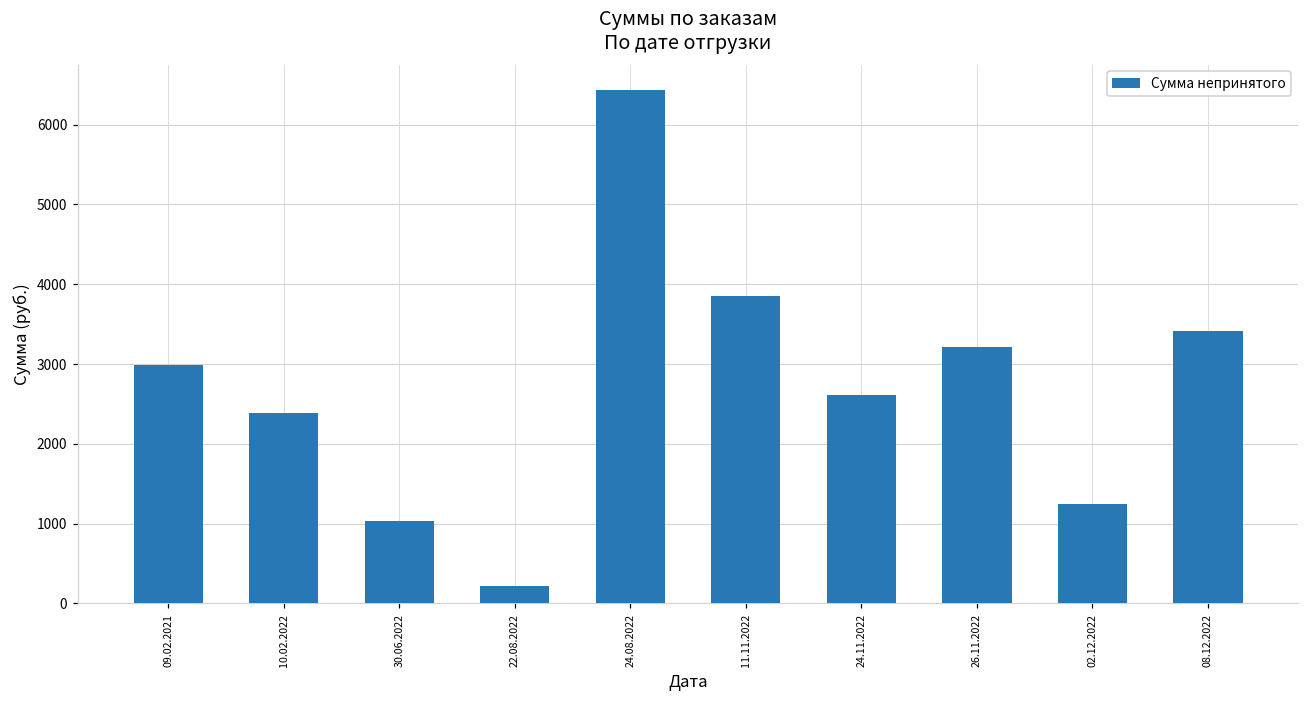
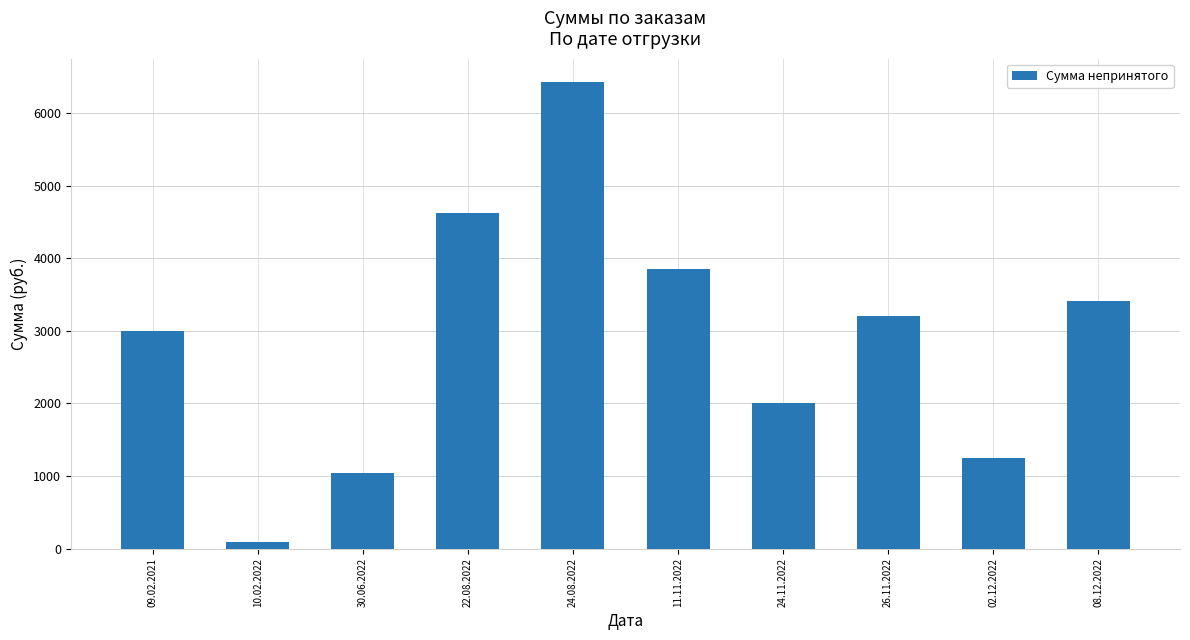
10.02.2022: 2400 -> 100
22.08.2022: 200 -> 4600
24.11.2022: 2600 -> 2000
